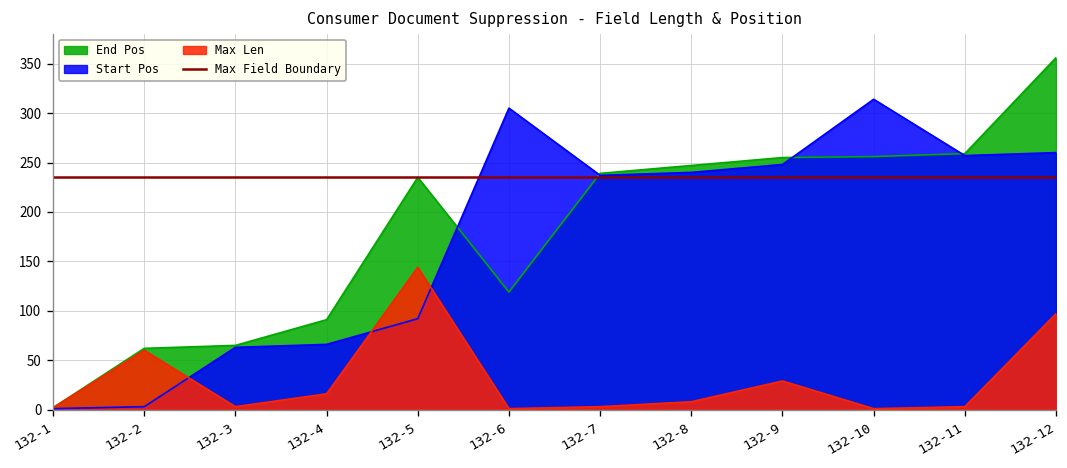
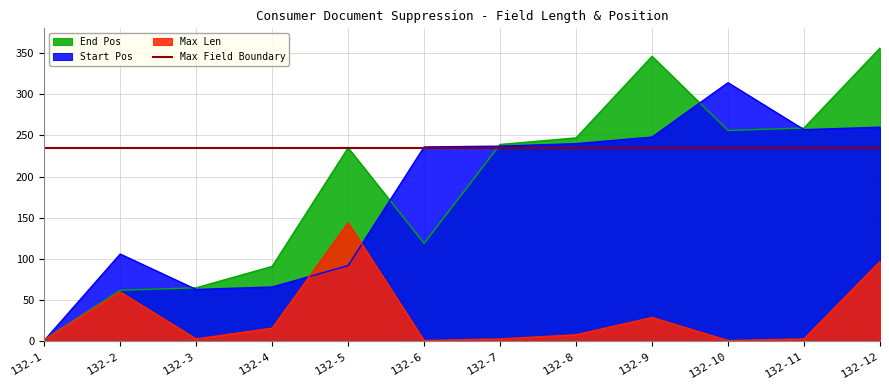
Start Pos, 132-2: 0 -> 110
Start Pos, 132-6: 310 -> 240
End Pos, 132-9: 260 -> 350
